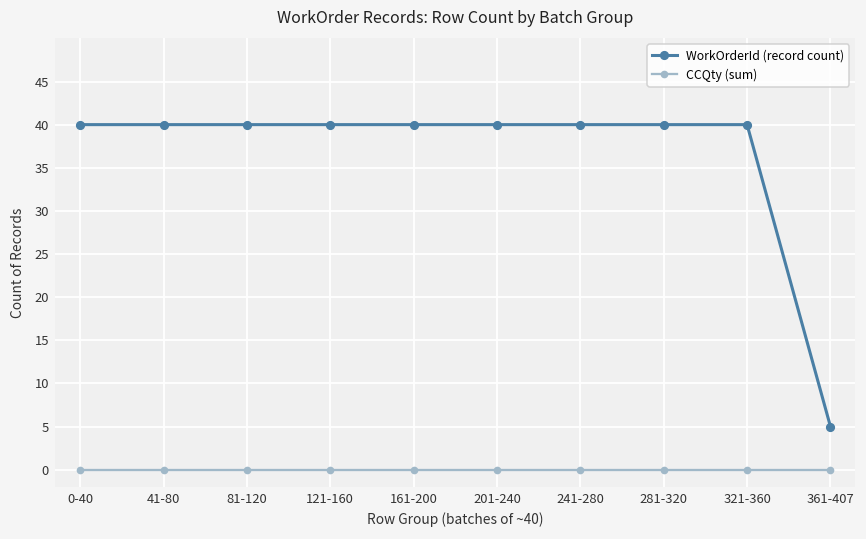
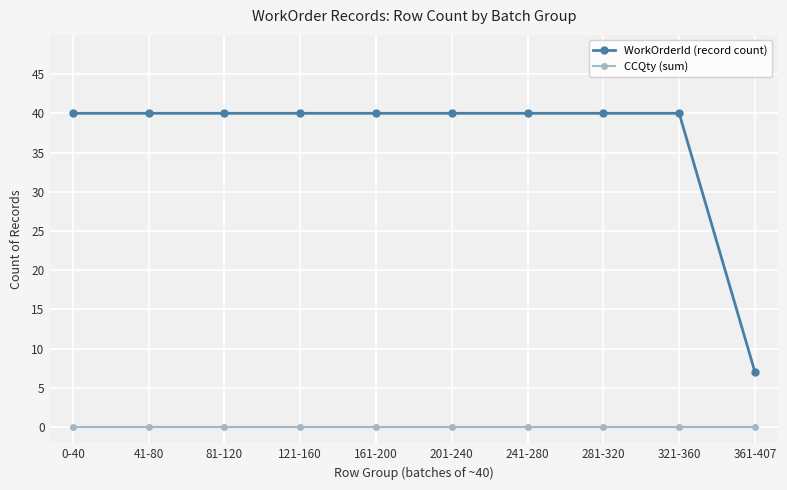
WorkOrderId (record count), 361-407: 5 -> 7
